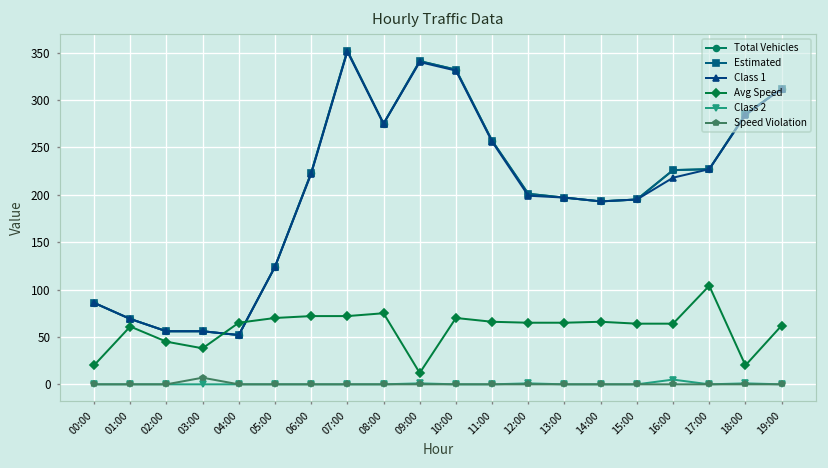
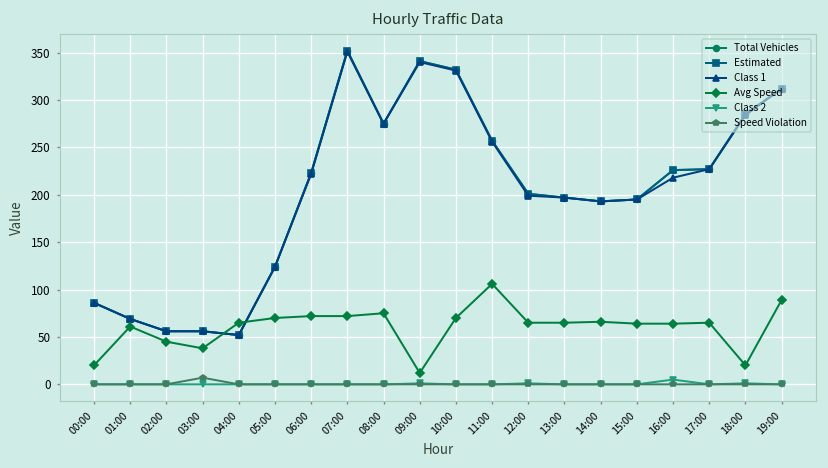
Avg Speed, 11:00: 70 -> 110
Avg Speed, 17:00: 100 -> 70
Avg Speed, 19:00: 60 -> 90
